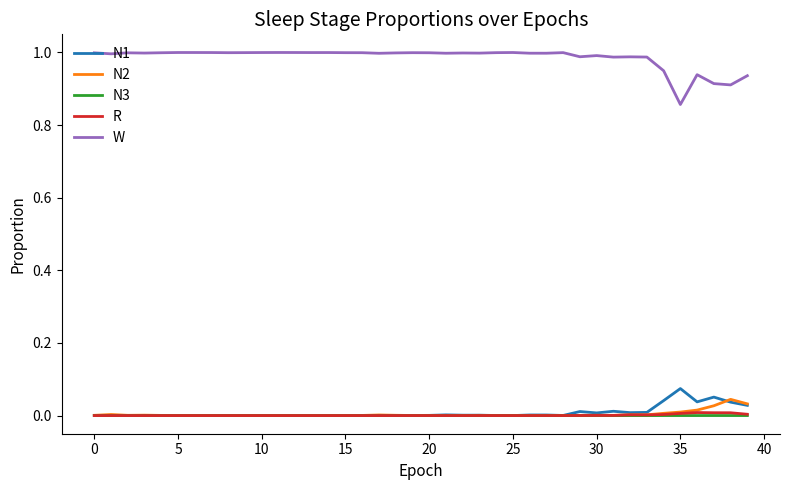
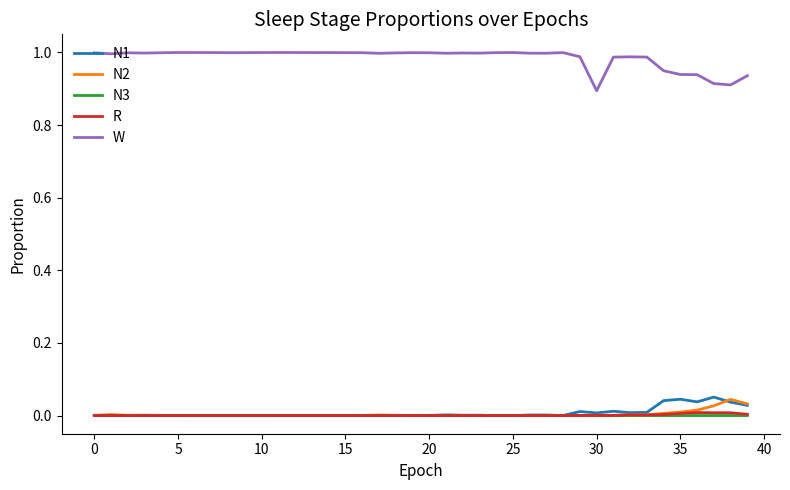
W, 30: 0.99 -> 0.89
N1, 35: 0.07 -> 0.04
W, 35: 0.86 -> 0.94
